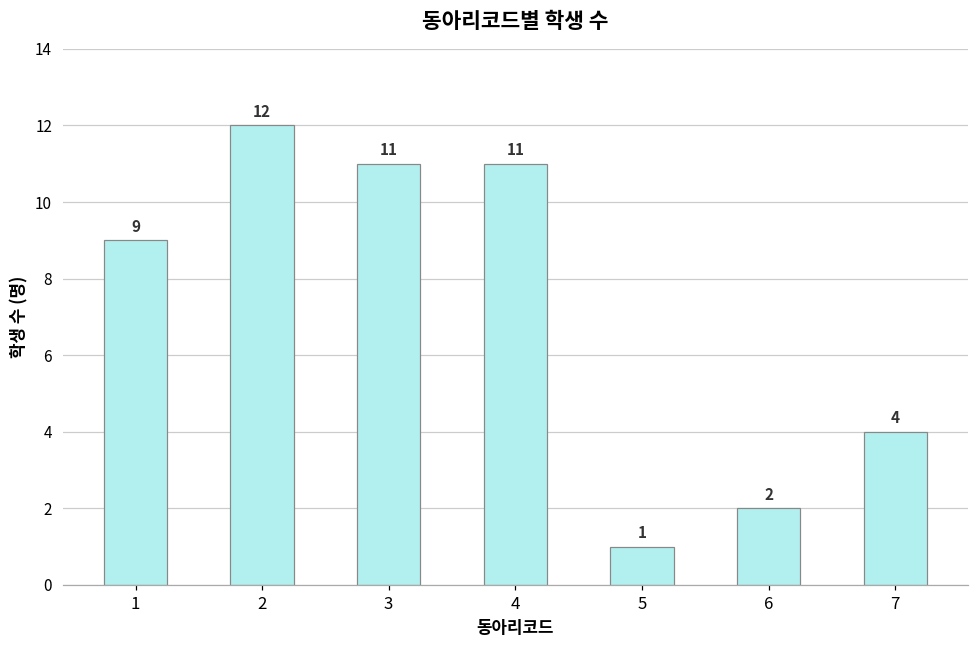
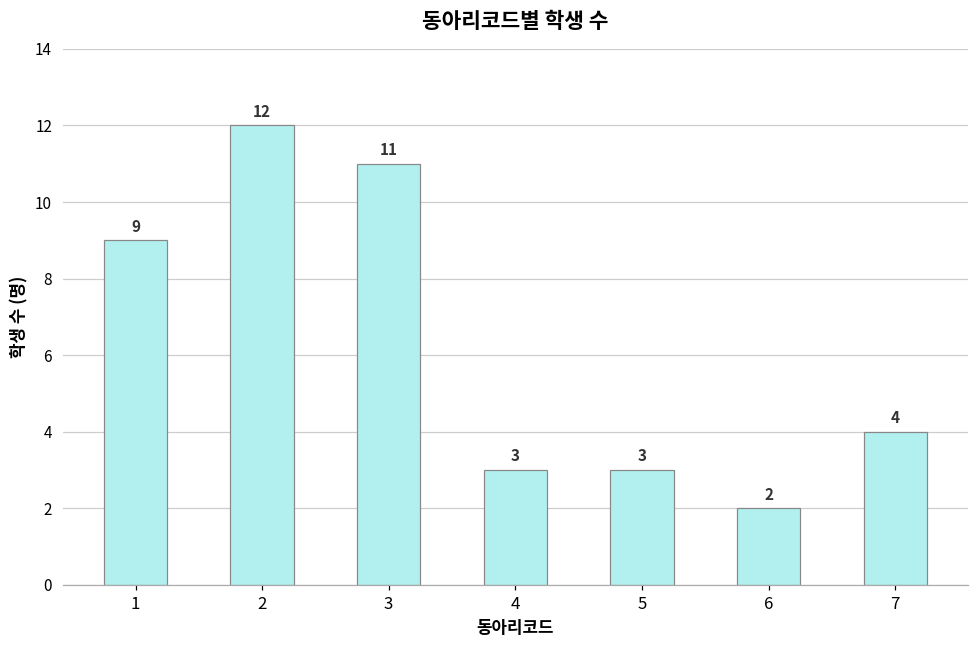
4: 11 -> 3
5: 1 -> 3
